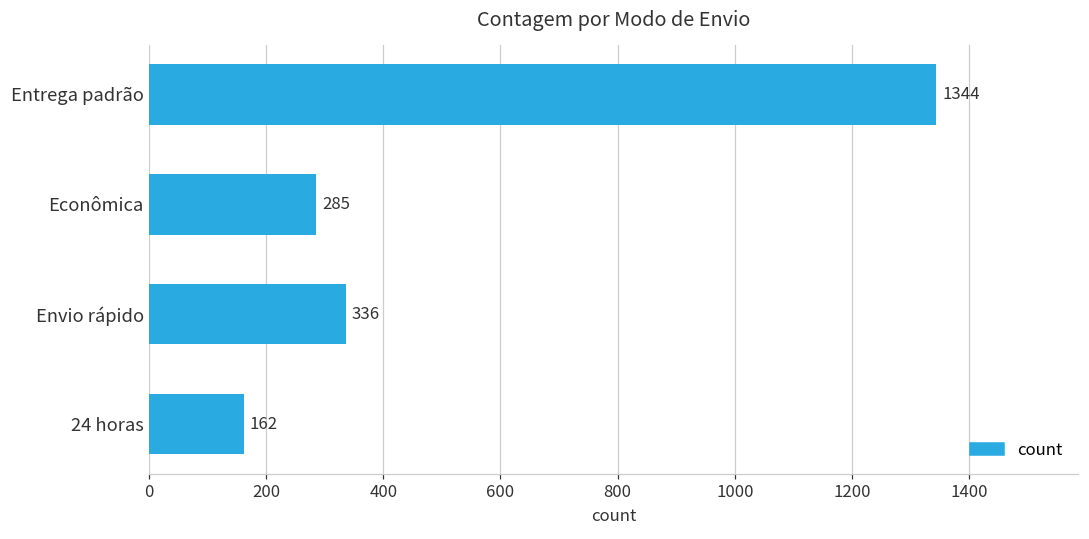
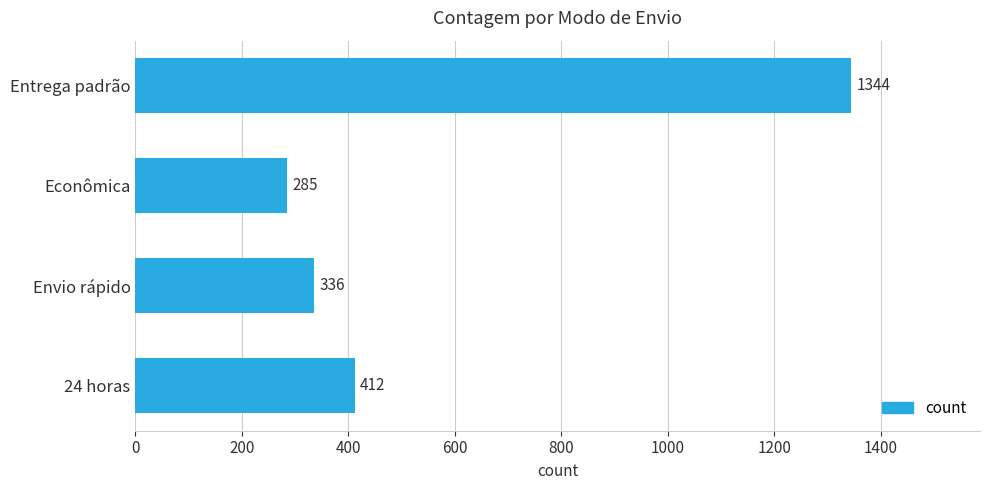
24 horas: 162 -> 412
